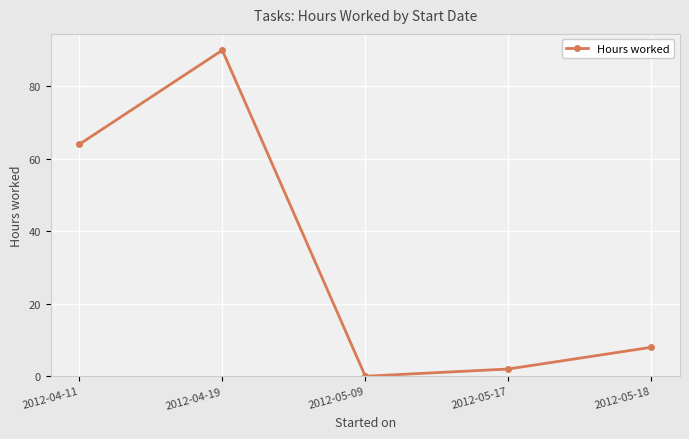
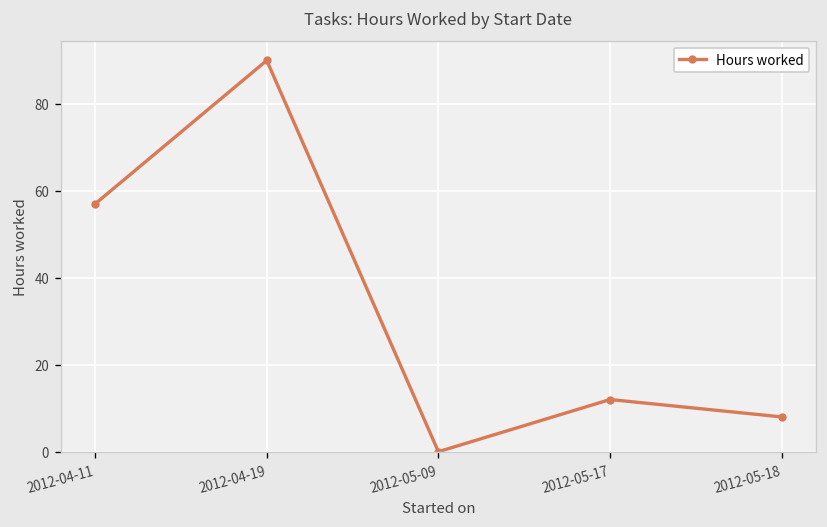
2012-04-11: 64 -> 57
2012-05-17: 2 -> 12
